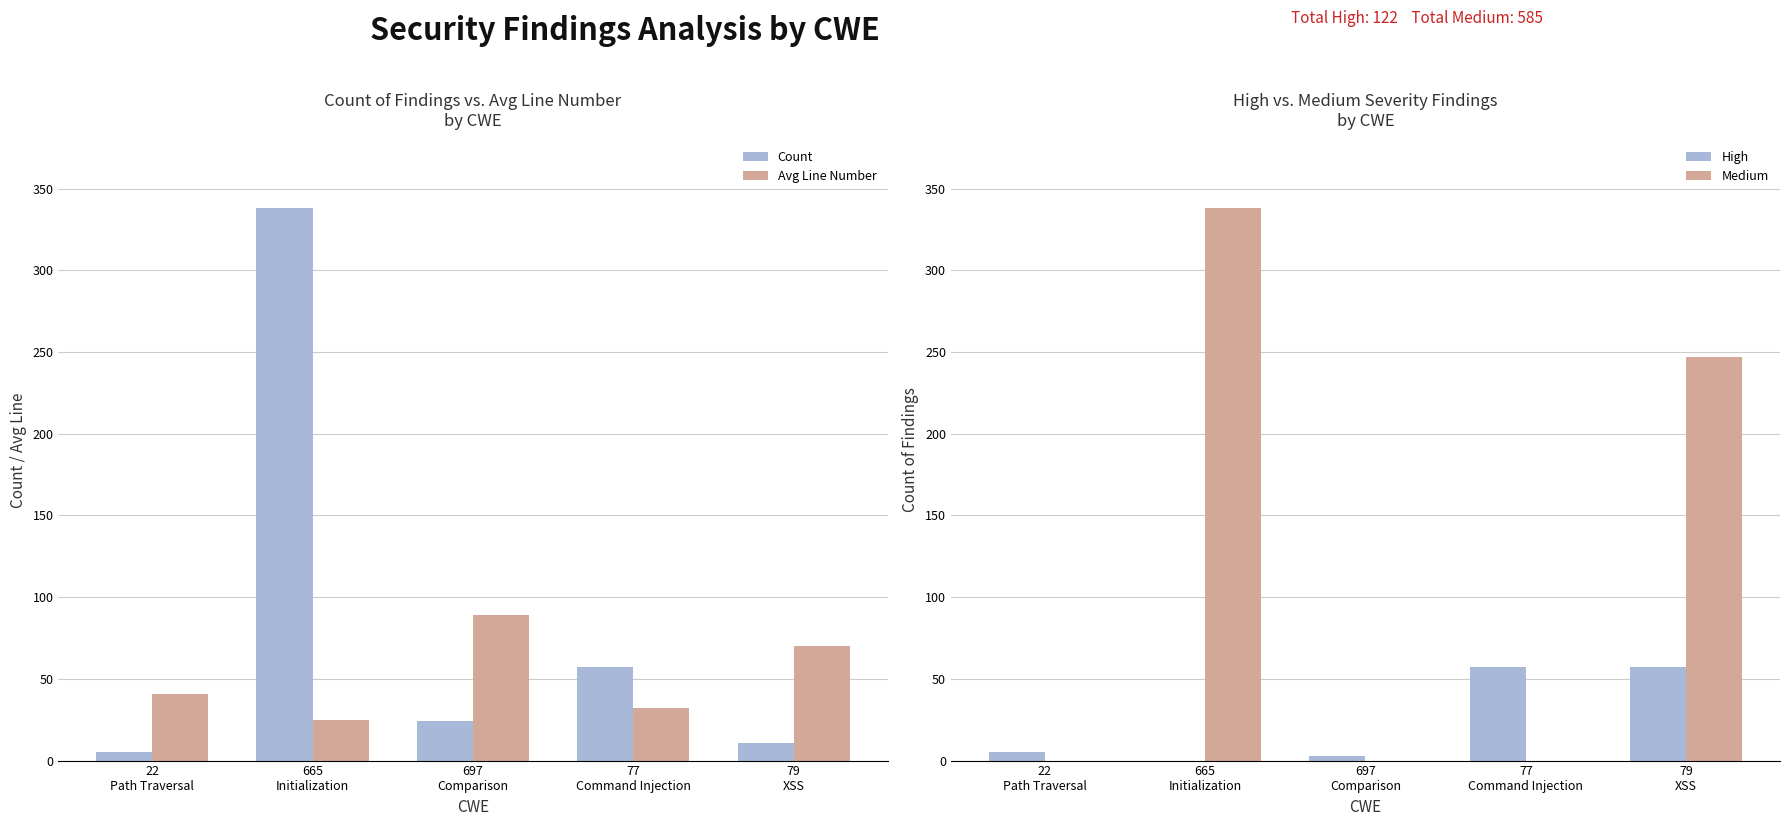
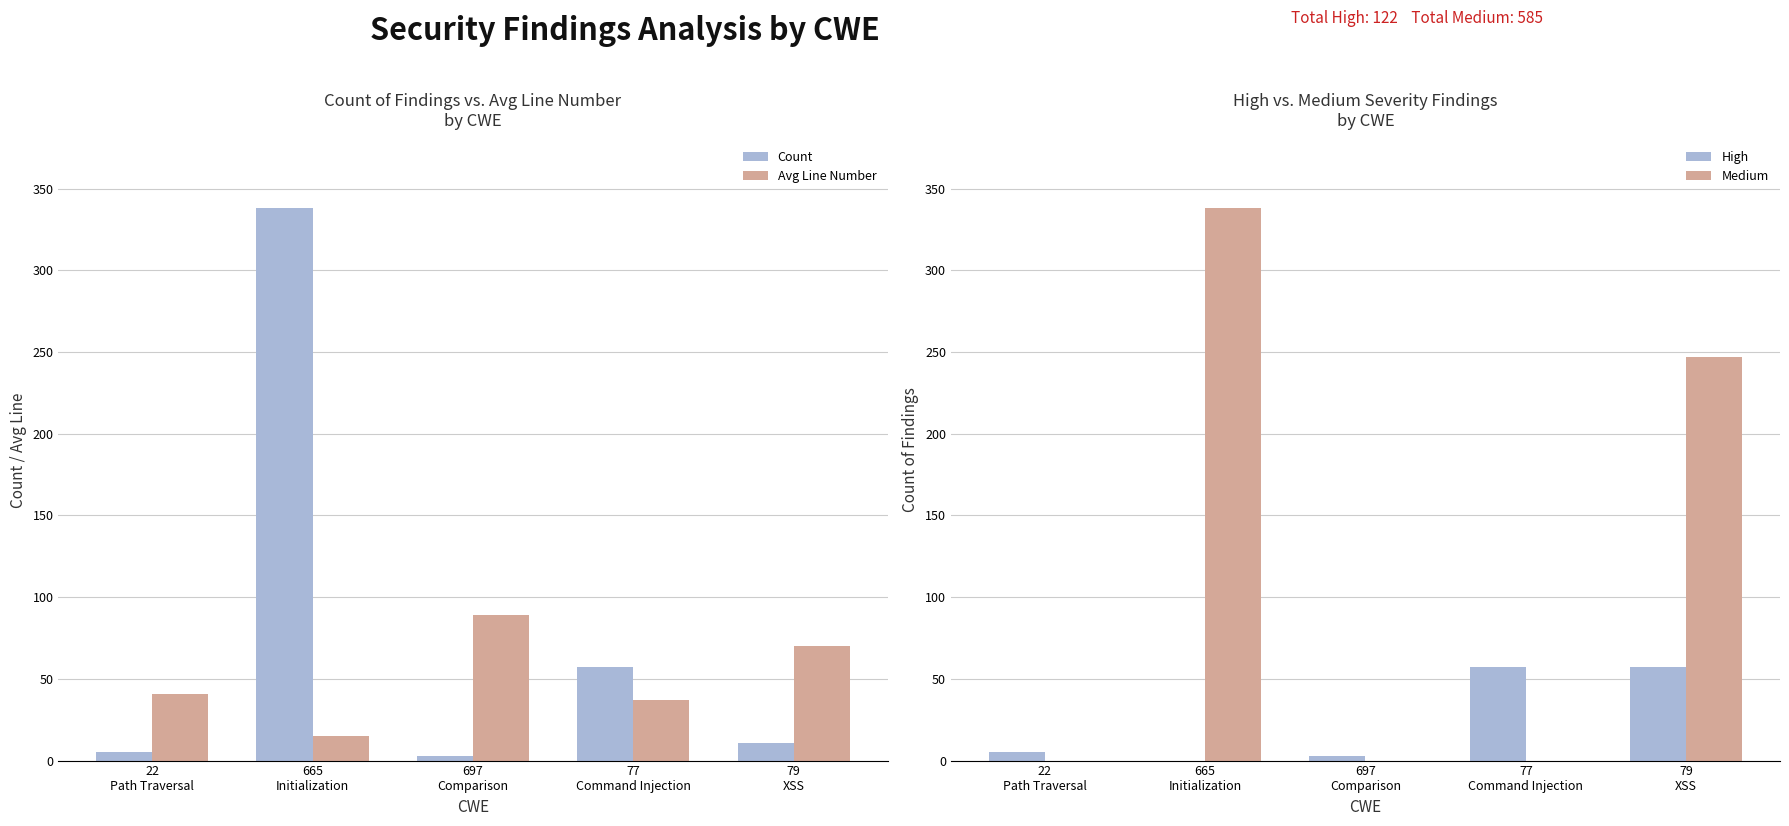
Count of Findings vs. Avg Line Number by CWE, Avg Line Number, 665 Initialization: 25 -> 15
Count of Findings vs. Avg Line Number by CWE, Count, 697 Comparison: 24 -> 3
Count of Findings vs. Avg Line Number by CWE, Avg Line Number, 77 Command Injection: 32 -> 37
